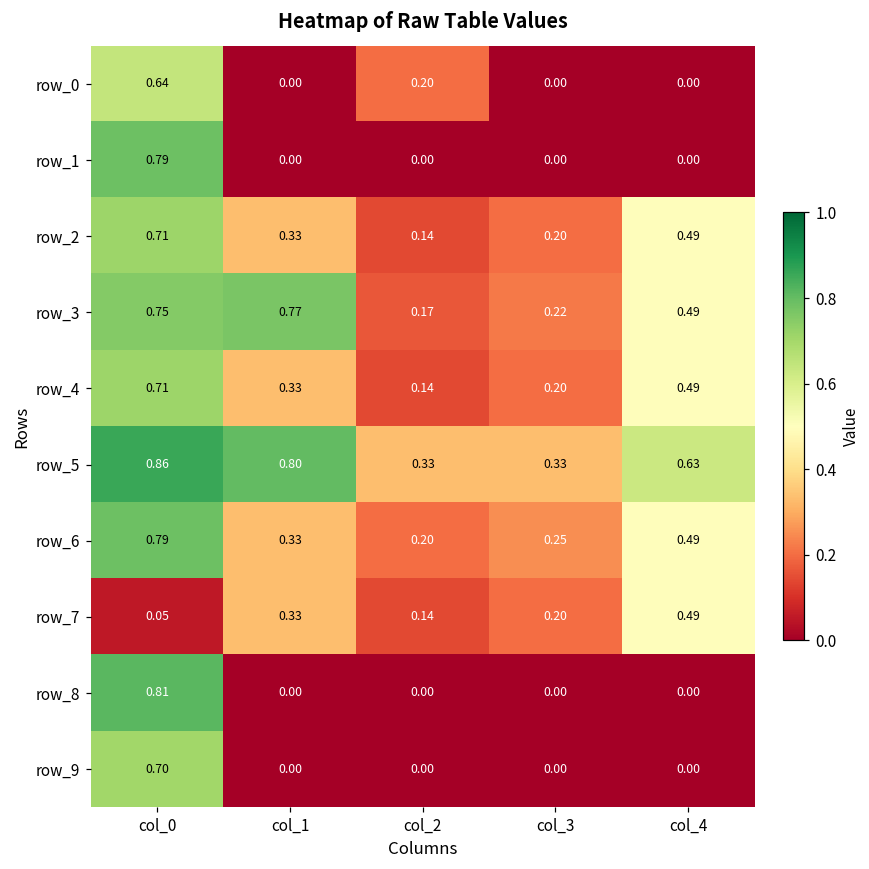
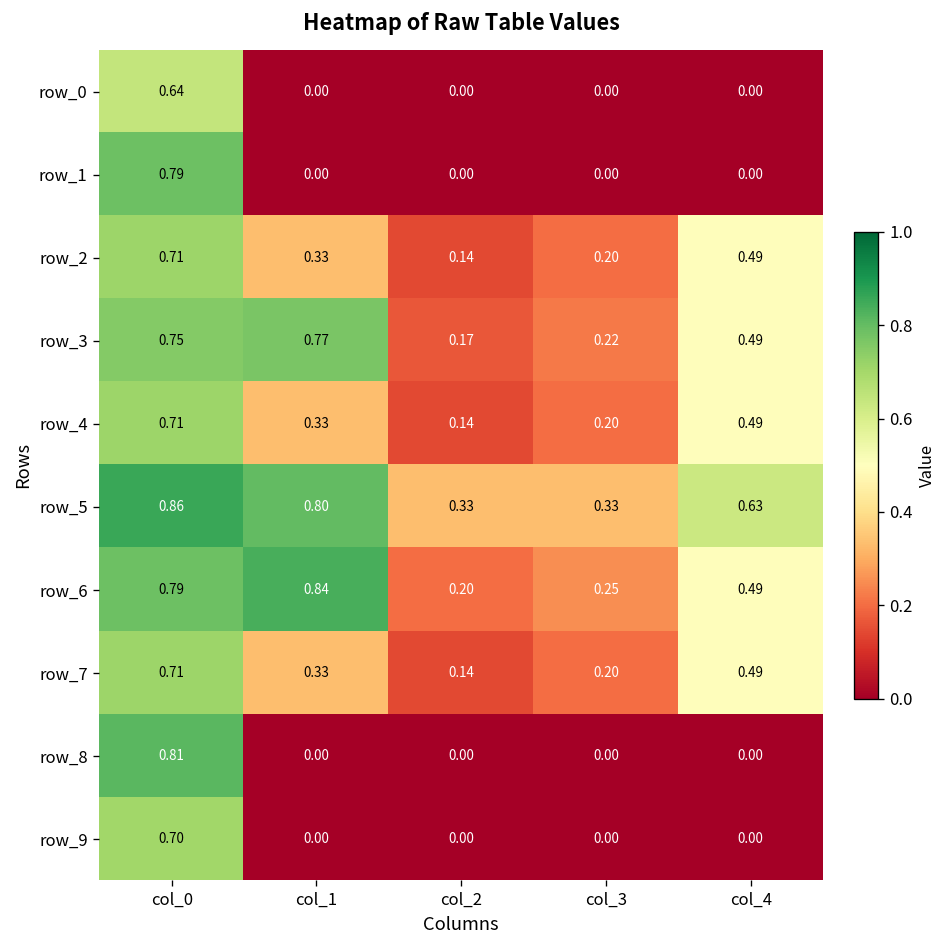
row_0, col_2: 0.20 -> 0.00
row_6, col_1: 0.33 -> 0.84
row_7, col_0: 0.05 -> 0.71
